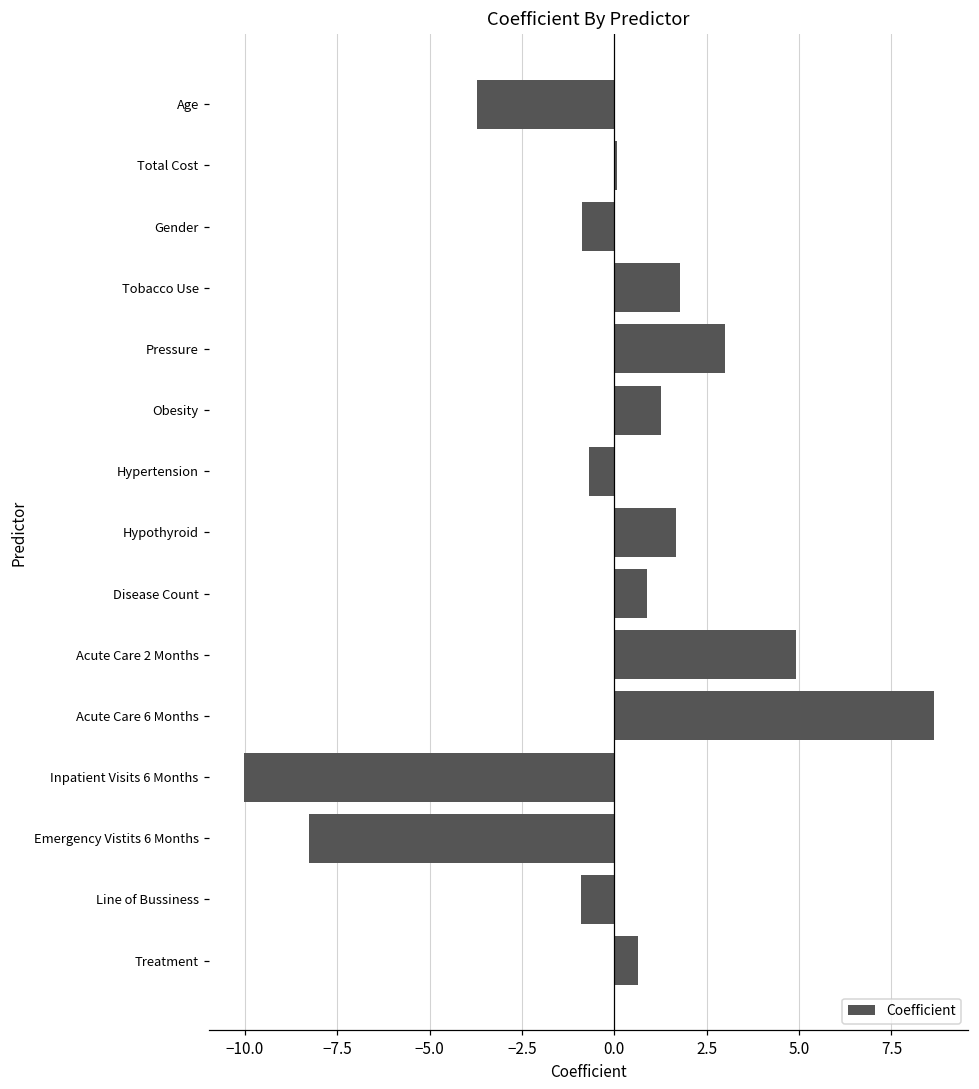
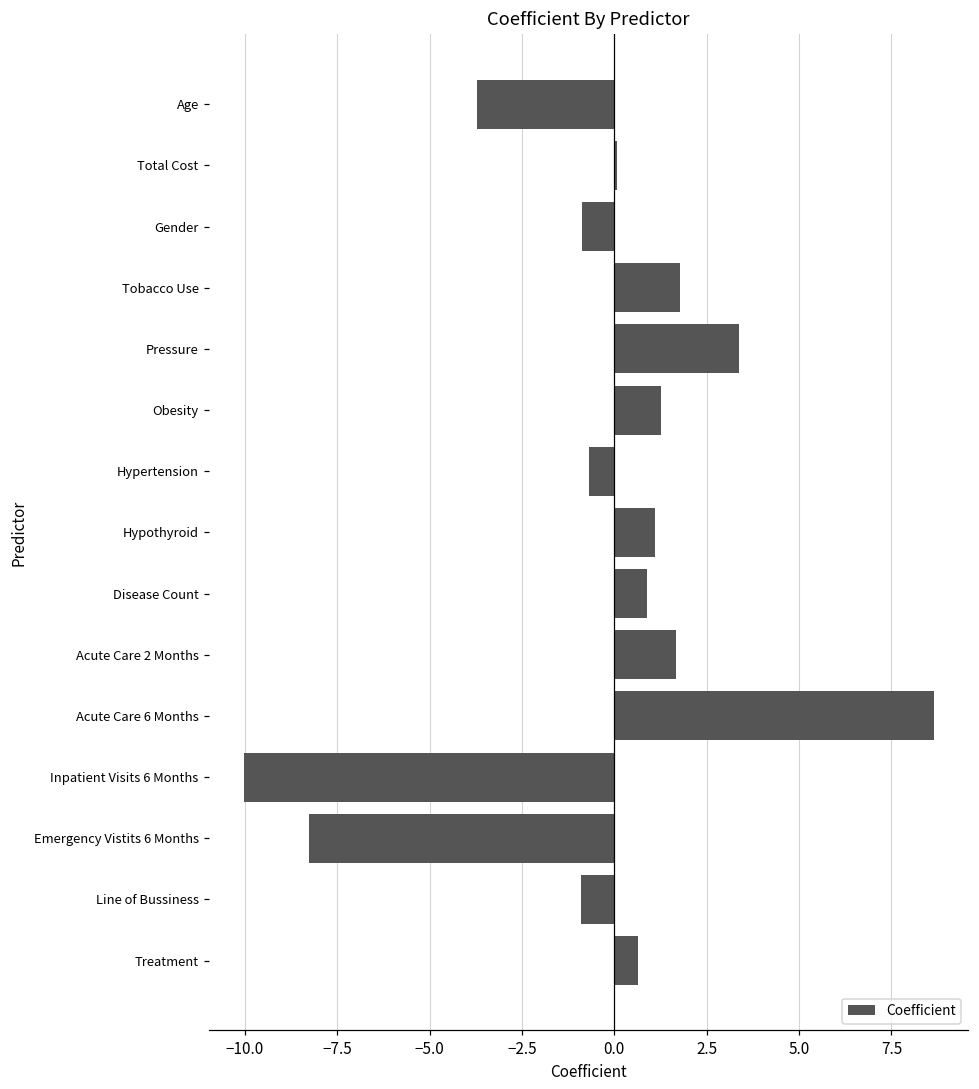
Pressure: 3.0 -> 3.4
Hypothyroid: 1.7 -> 1.1
Acute Care 2 Months: 4.9 -> 1.7
